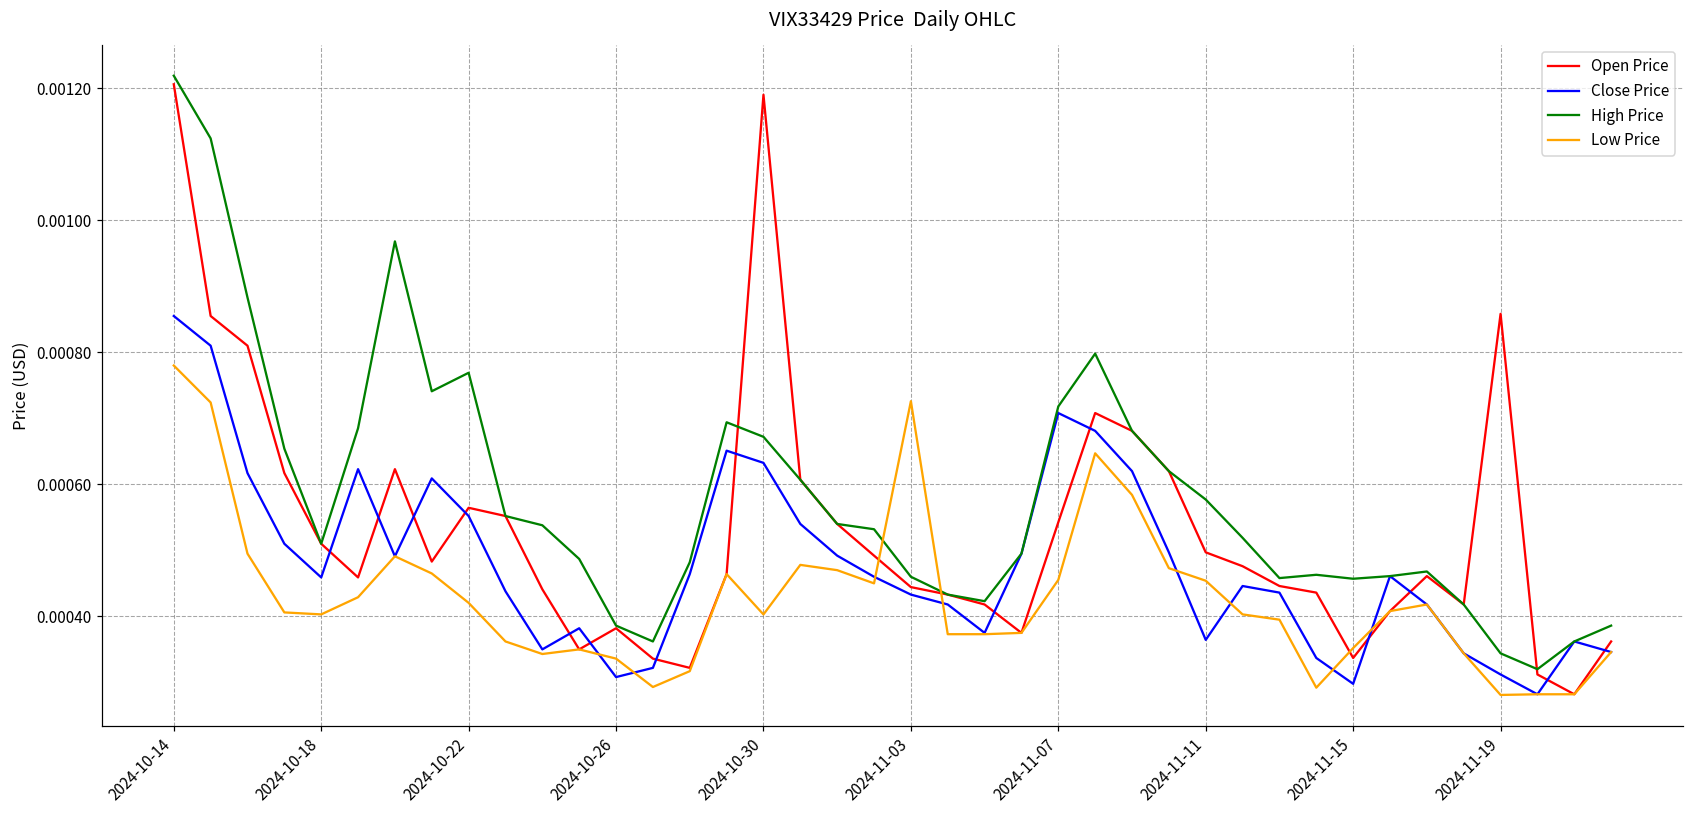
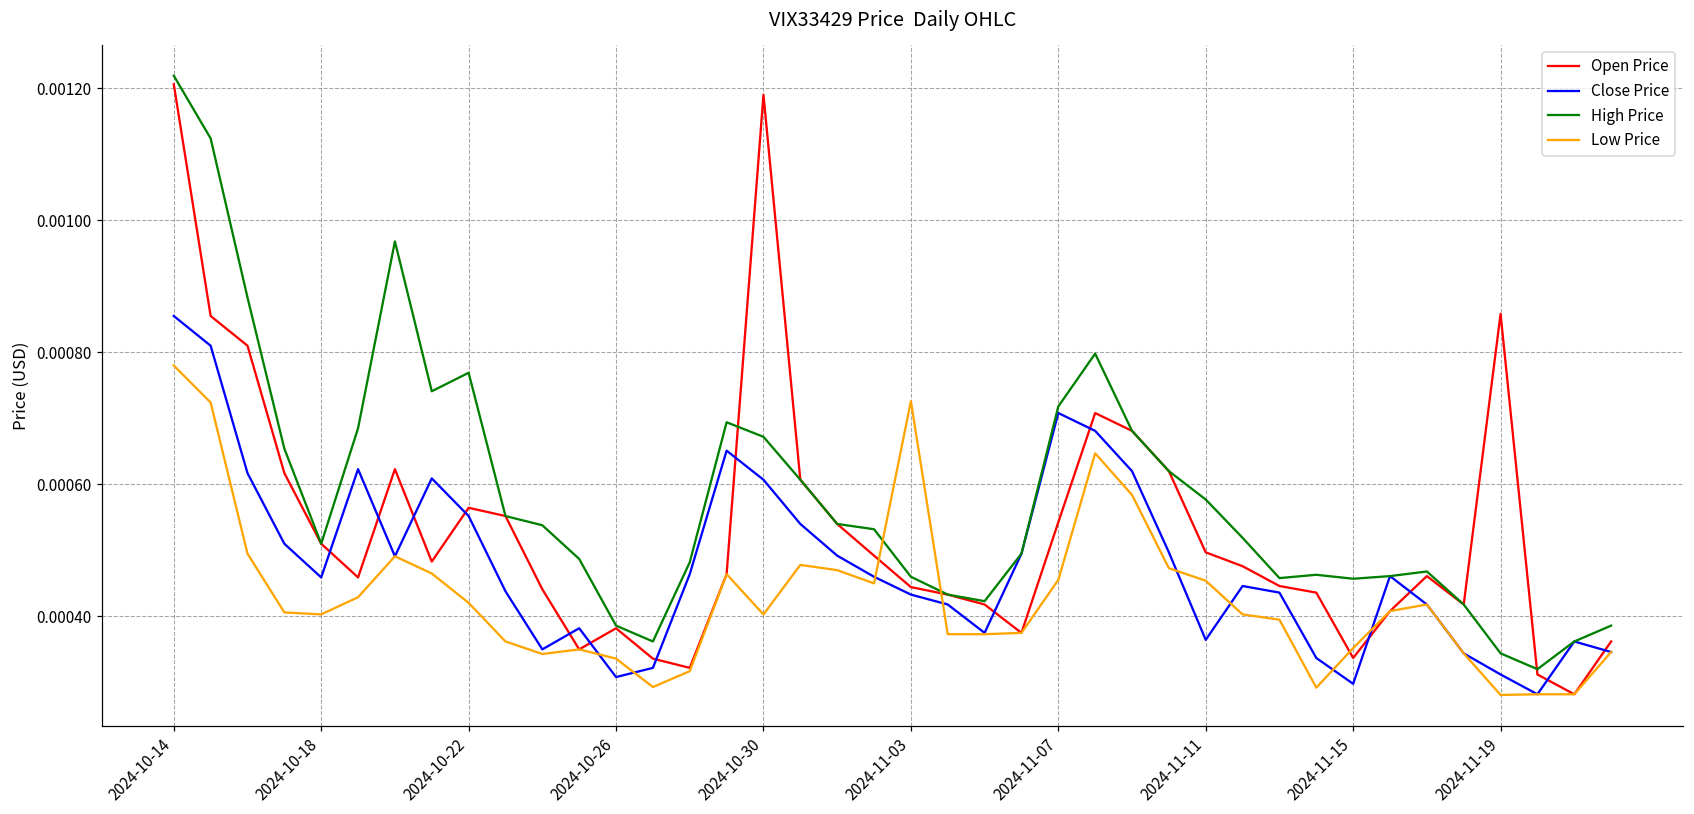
Close Price, 2024-10-30: 0.00063 -> 0.00061
